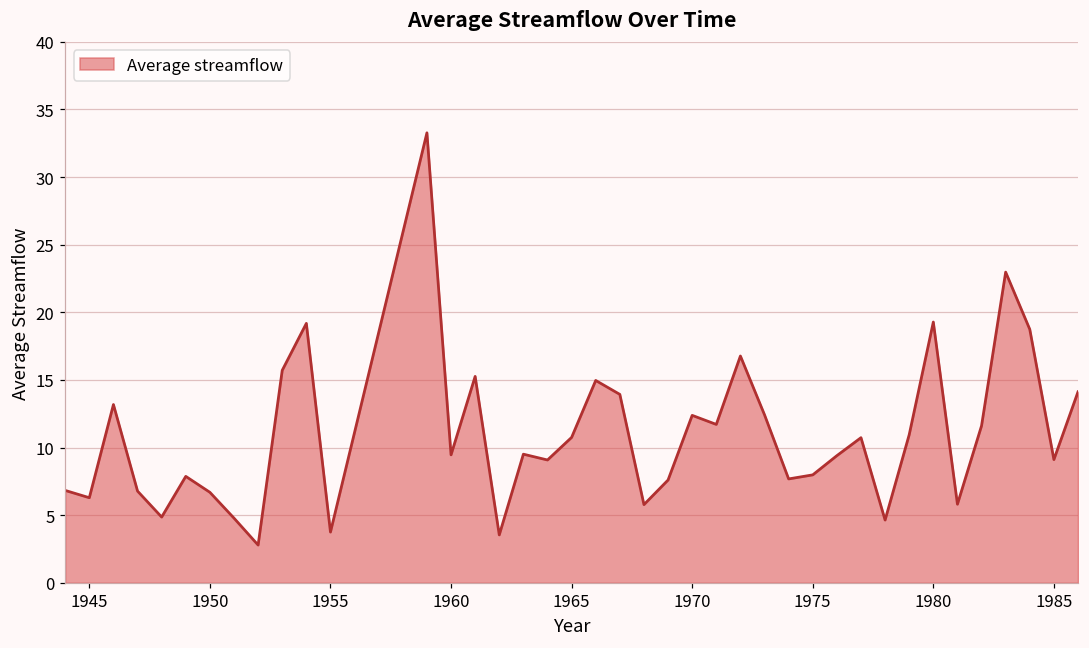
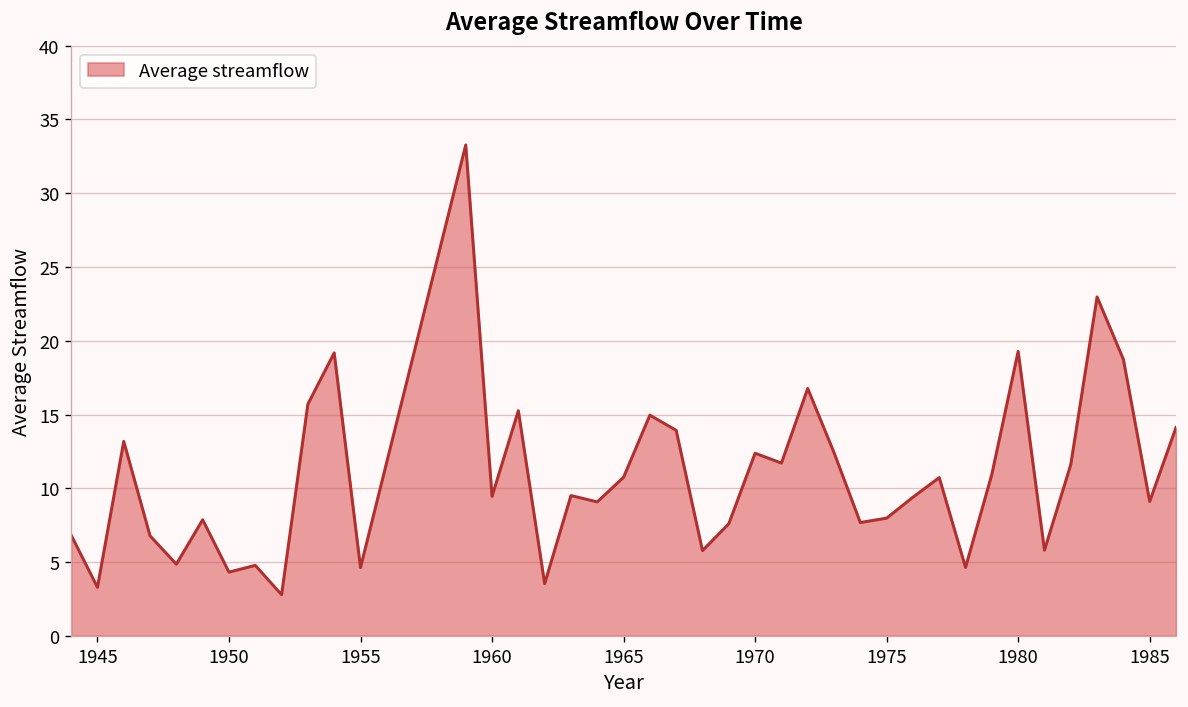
1945: 6.3 -> 3.3
1950: 6.7 -> 4.3
1955: 3.8 -> 4.6
